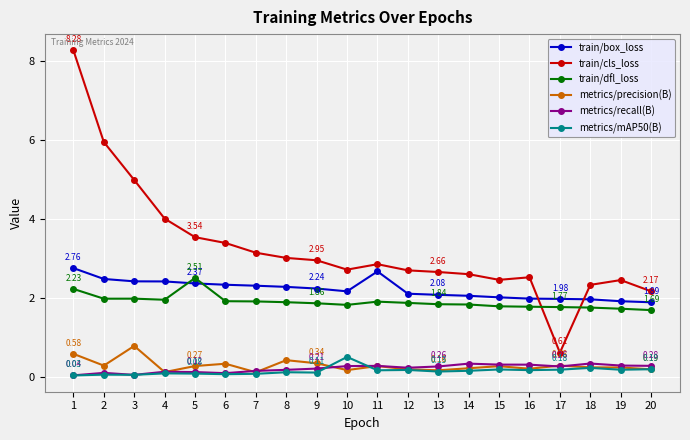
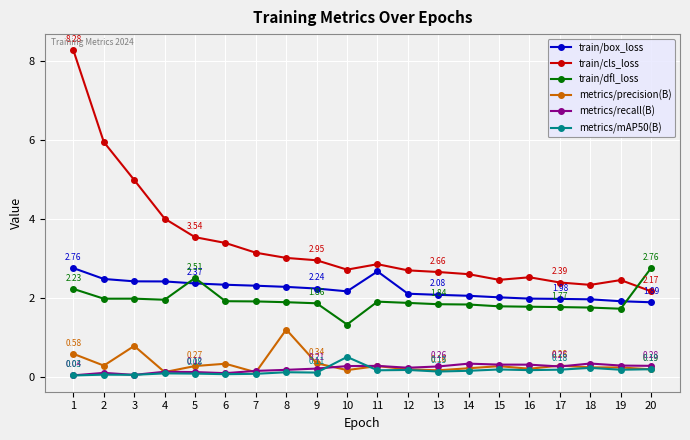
metrics/precision(B), 8: 0.4 -> 1.2
train/dfl_loss, 10: 1.8 -> 1.3
train/cls_loss, 17: 0.61 -> 2.39
train/dfl_loss, 20: 1.69 -> 2.76
